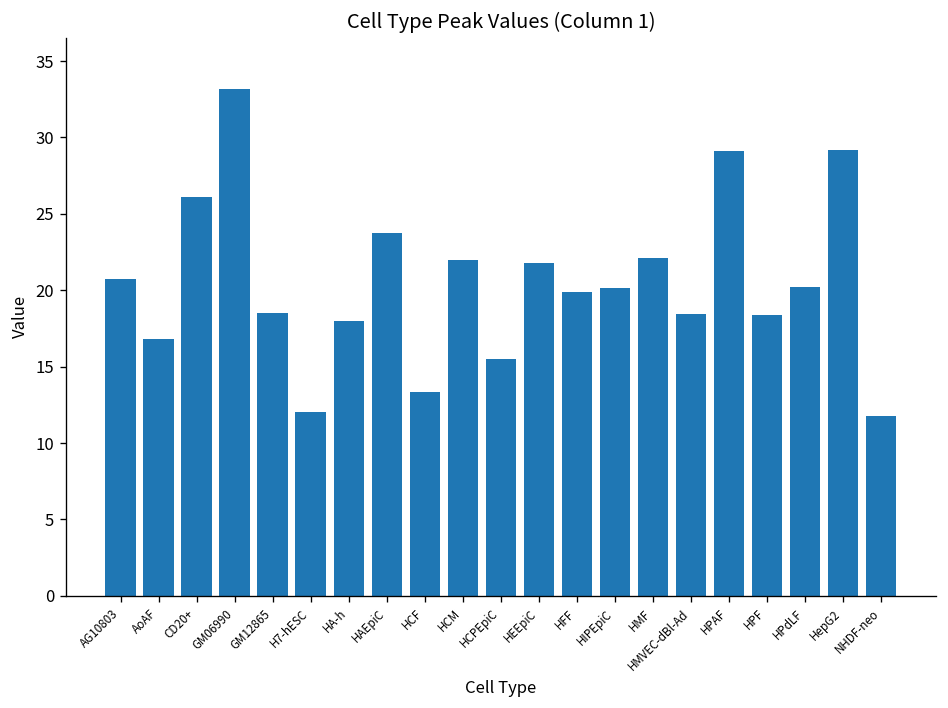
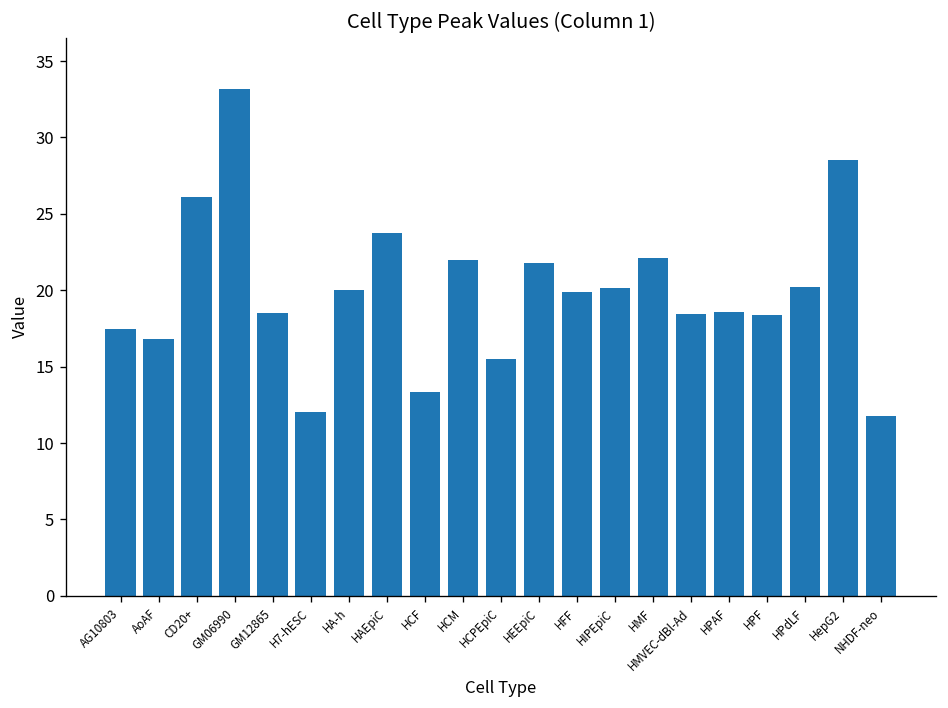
AG10803: 20.7 -> 17.5
HA-h: 18 -> 20
HPAF: 29.1 -> 18.6
HepG2: 29.2 -> 28.5
